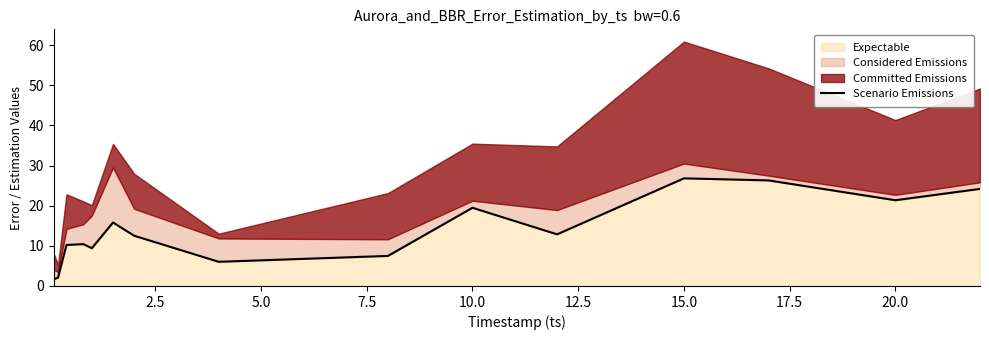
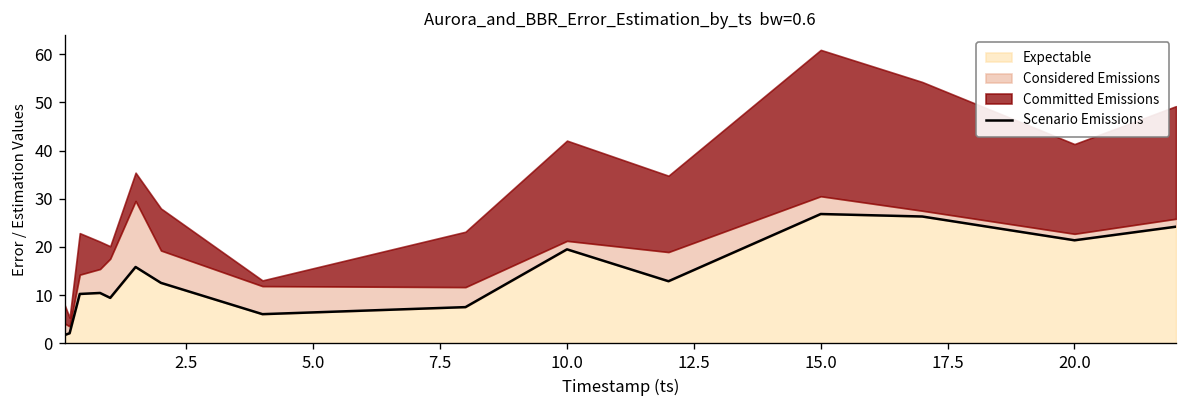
Committed Emissions, 10.0: 14 -> 21
